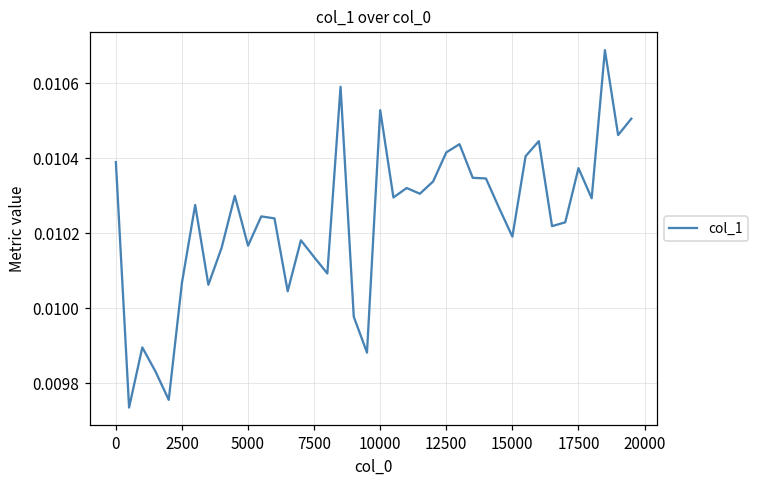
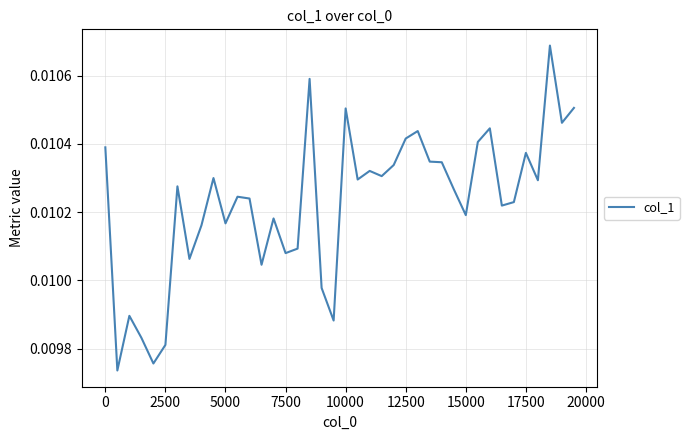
2500: 0.01007 -> 0.00981
7500: 0.01014 -> 0.01008
10000: 0.01053 -> 0.01050
